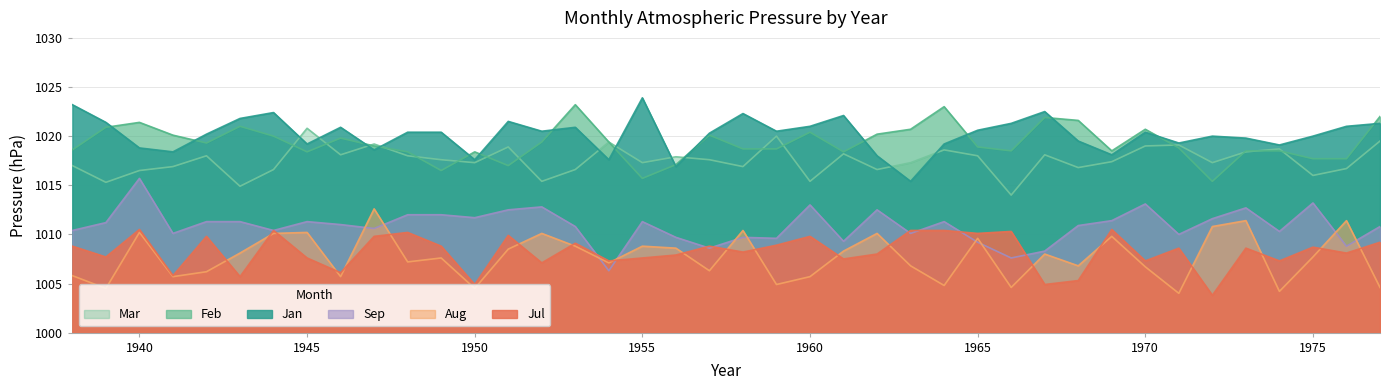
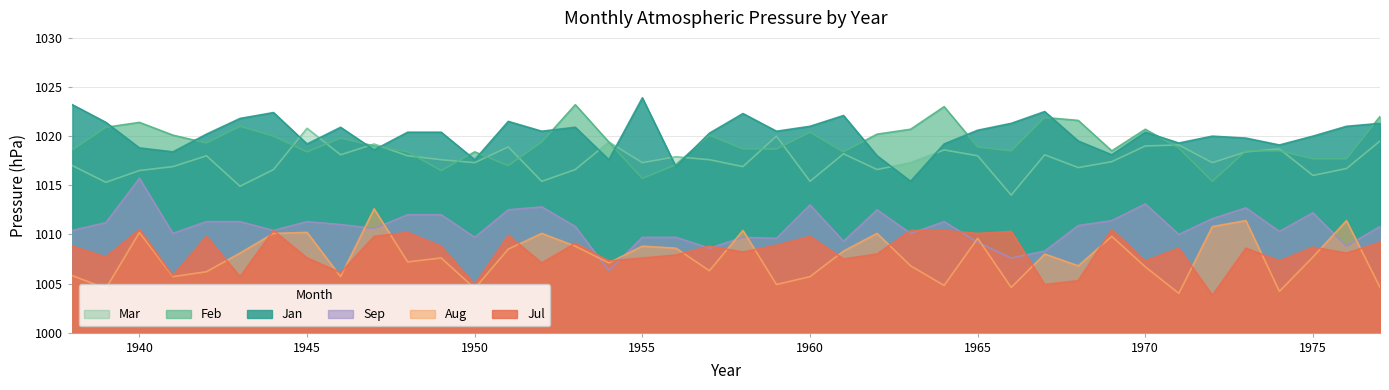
Sep, 1950: 1012 -> 1010
Sep, 1955: 1011 -> 1010
Sep, 1975: 1013 -> 1012
